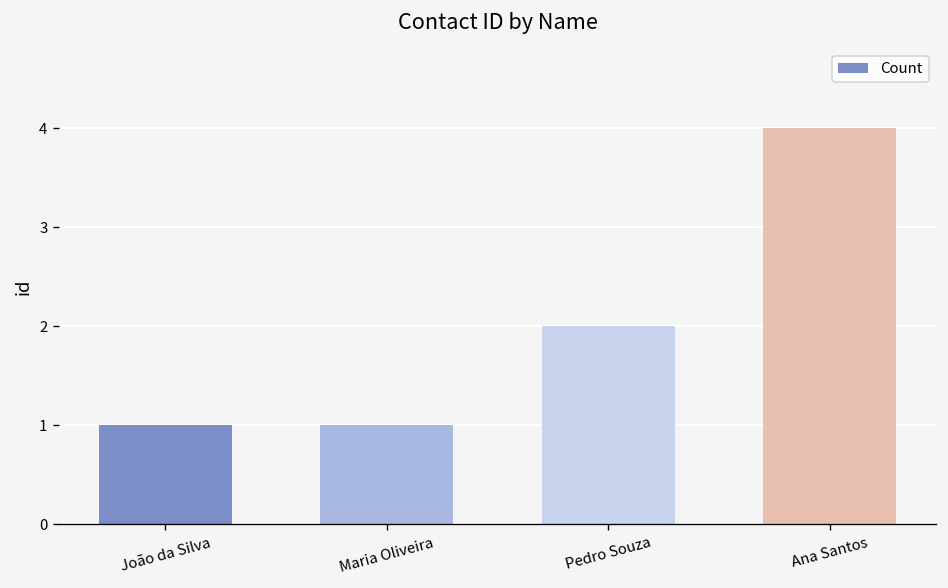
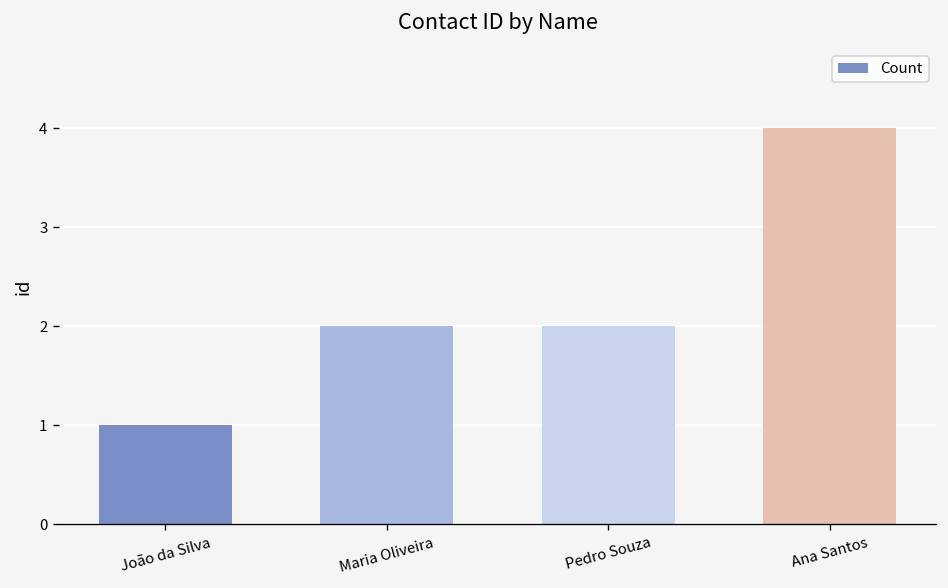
Maria Oliveira: 1 -> 2
